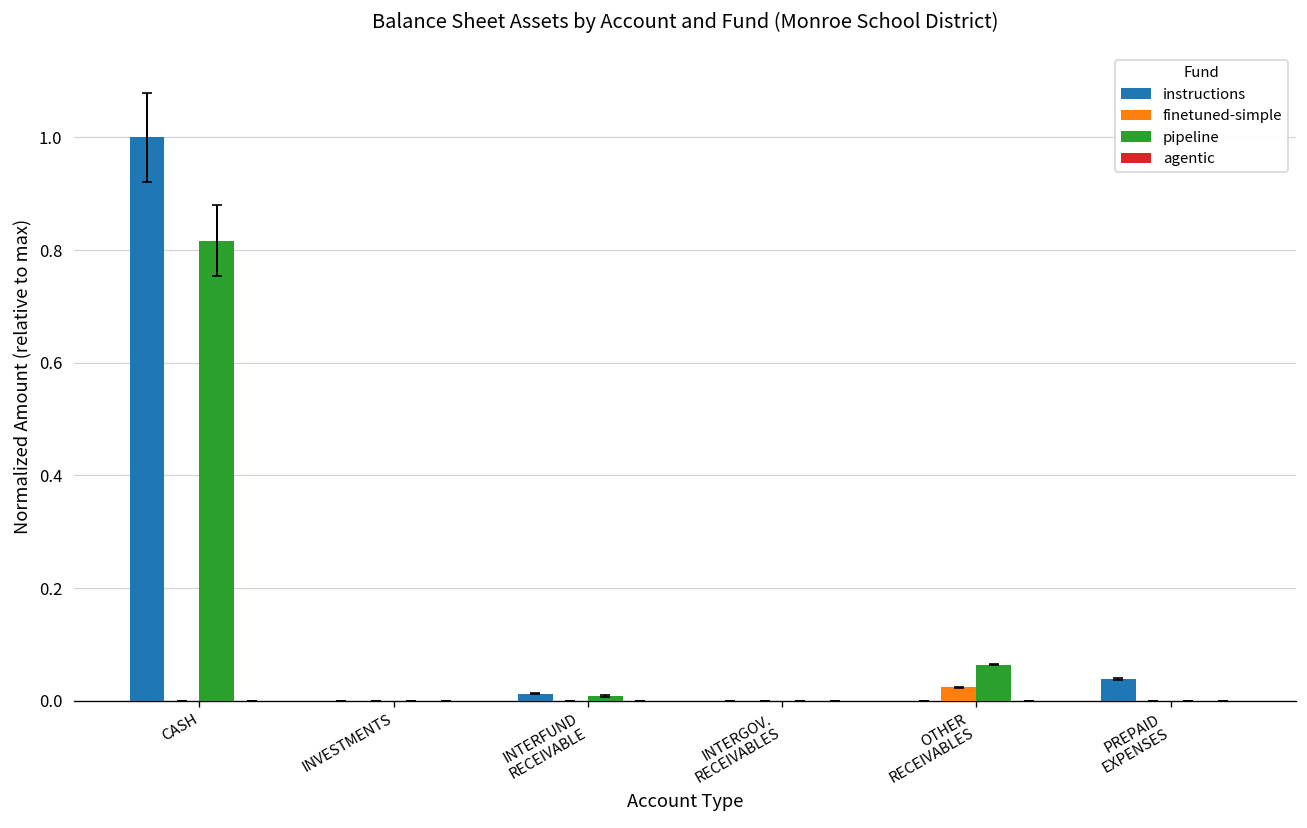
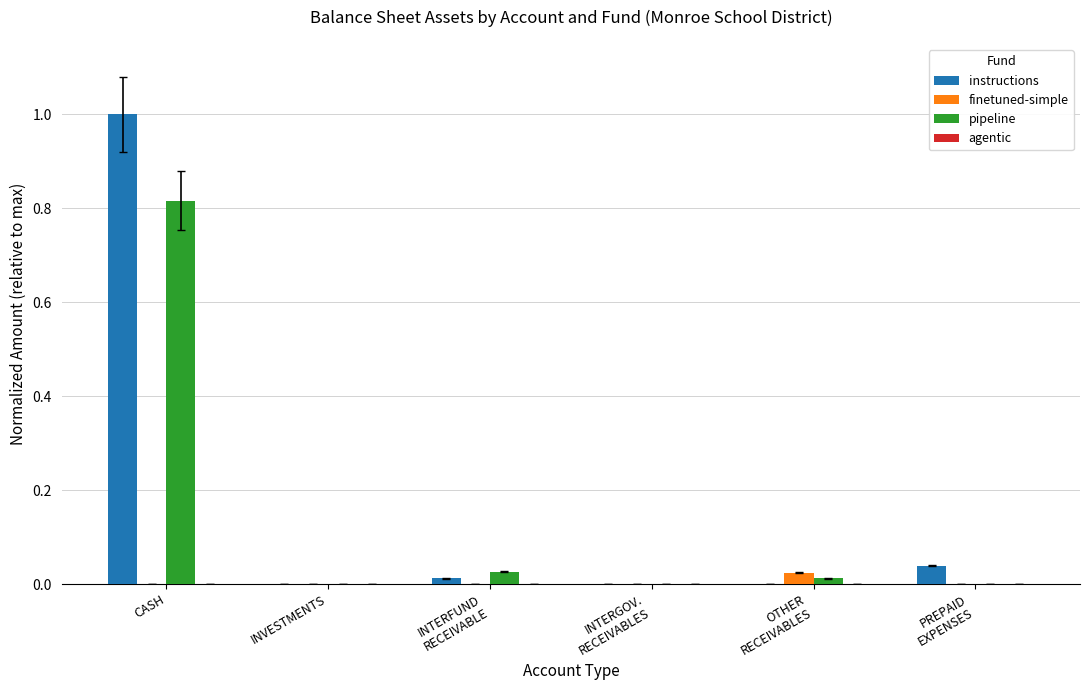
pipeline, INTERFUND RECEIVABLE: 0.01 -> 0.03
pipeline, OTHER RECEIVABLES: 0.06 -> 0.01
